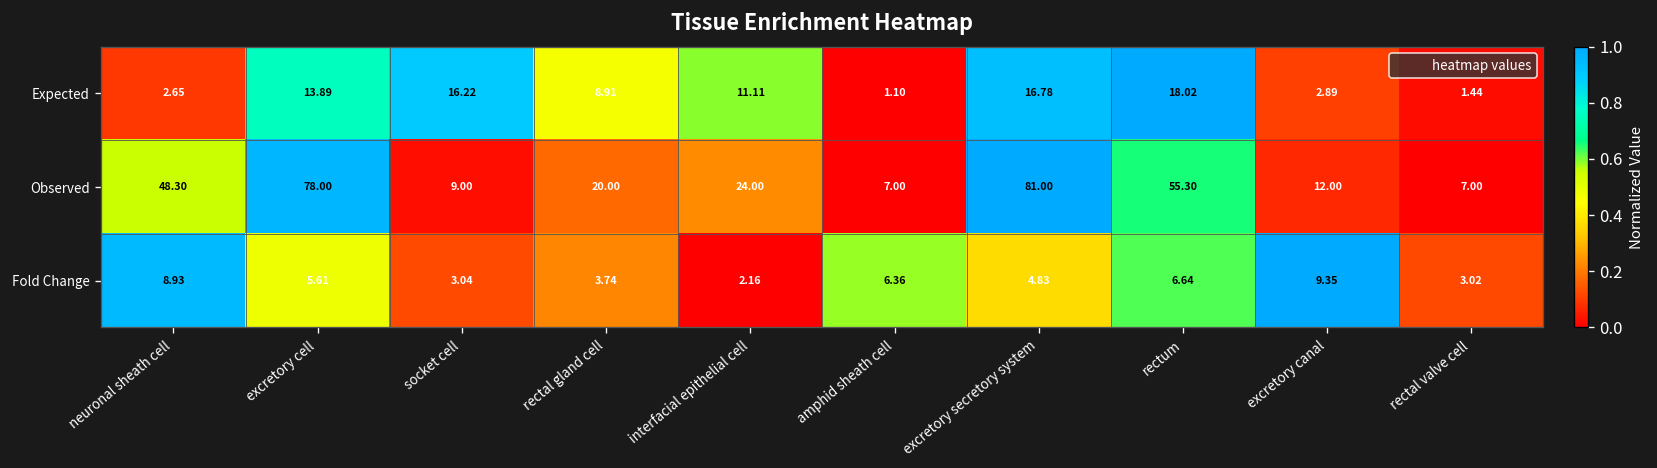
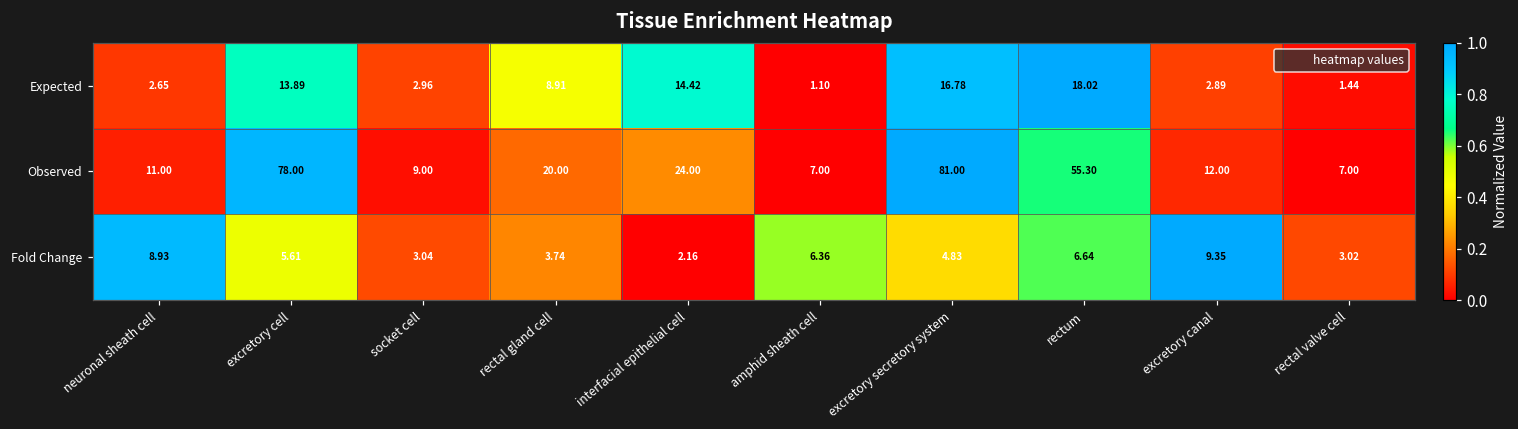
Expected, socket cell: 16.22 -> 2.96
Expected, interfacial epithelial cell: 11.11 -> 14.42
Observed, neuronal sheath cell: 48.30 -> 11.00
